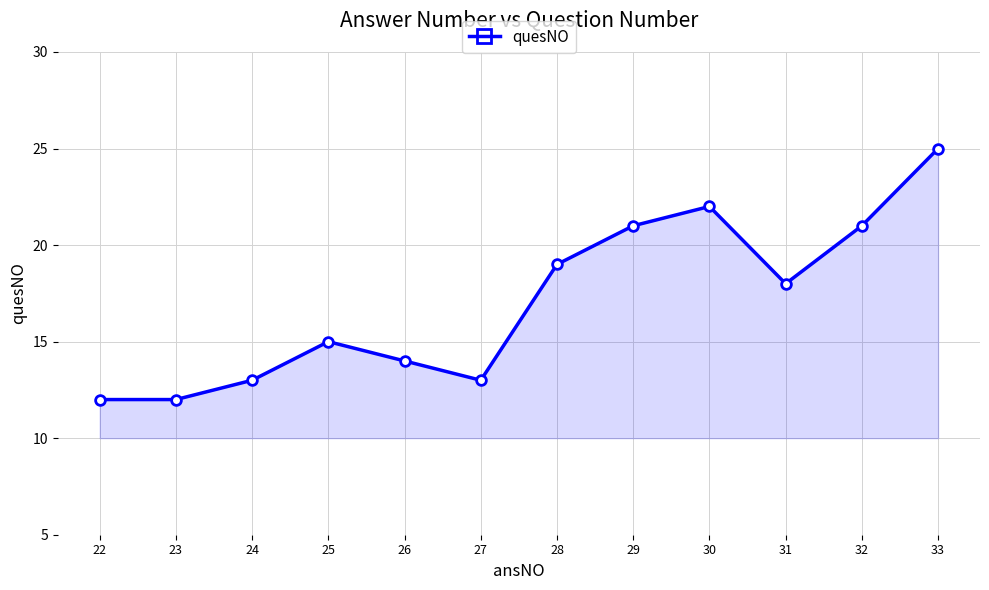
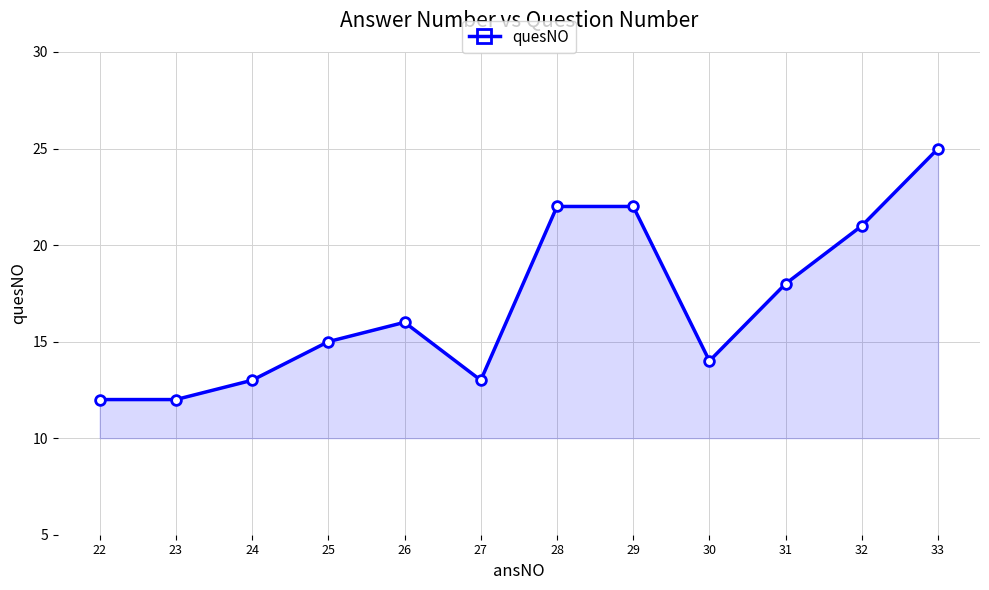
26: 14 -> 16
28: 19 -> 22
29: 21 -> 22
30: 22 -> 14
